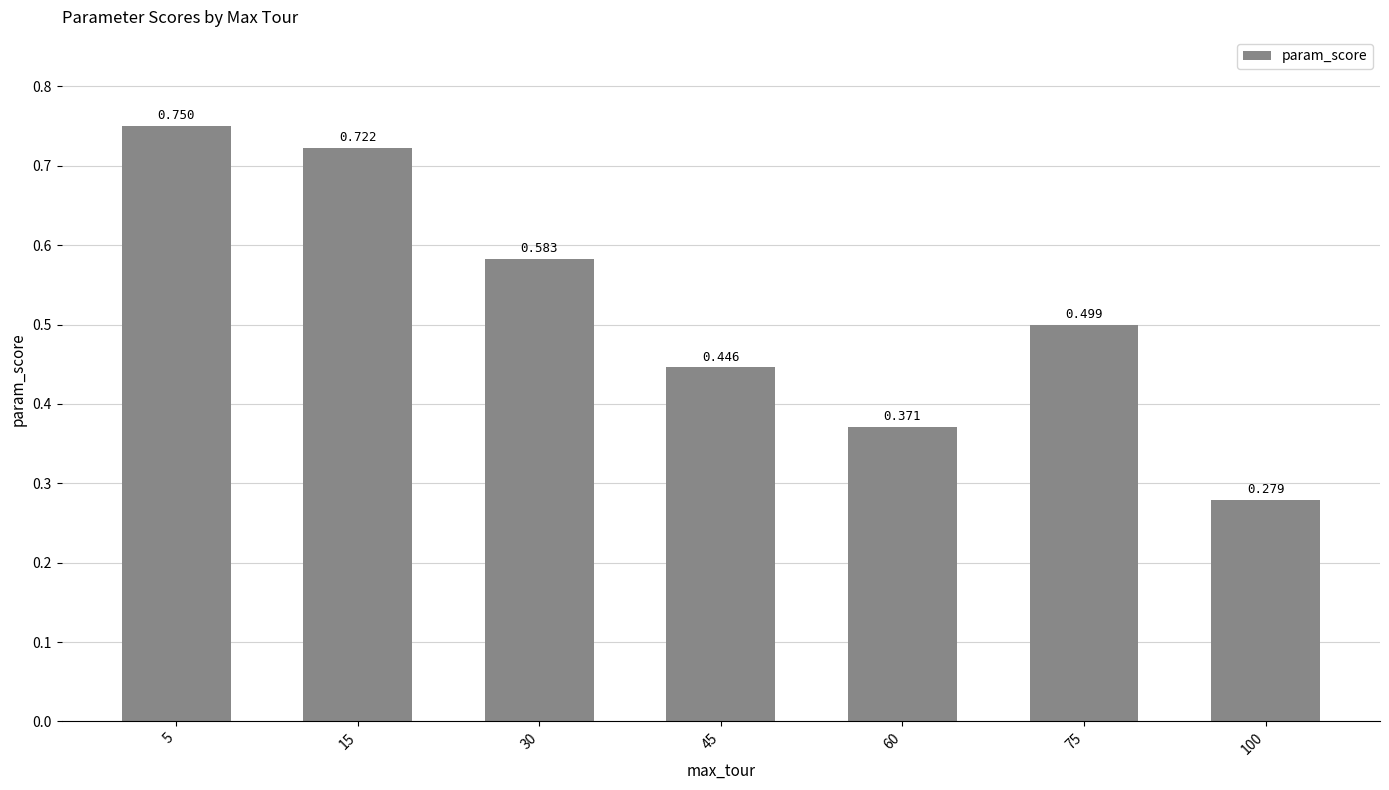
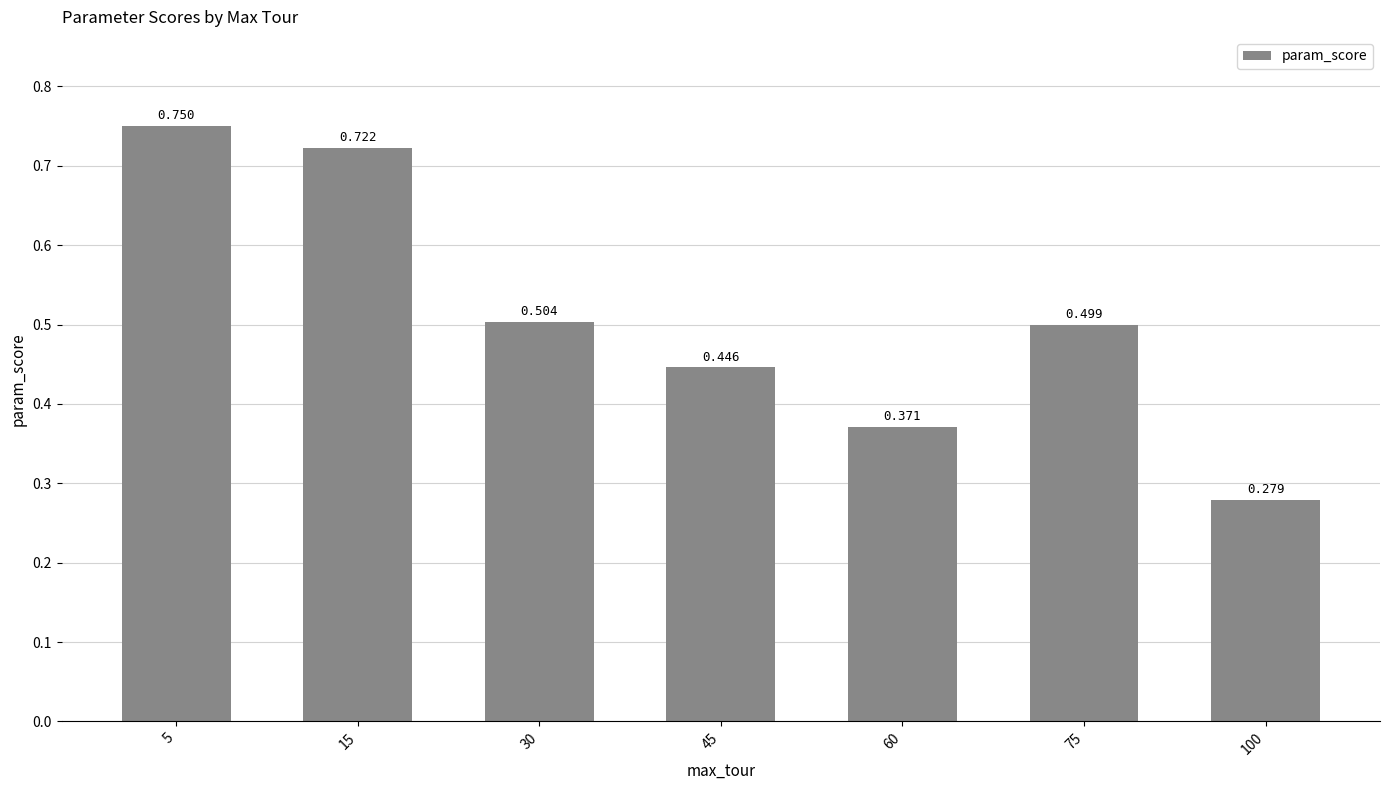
30: 0.583 -> 0.504
